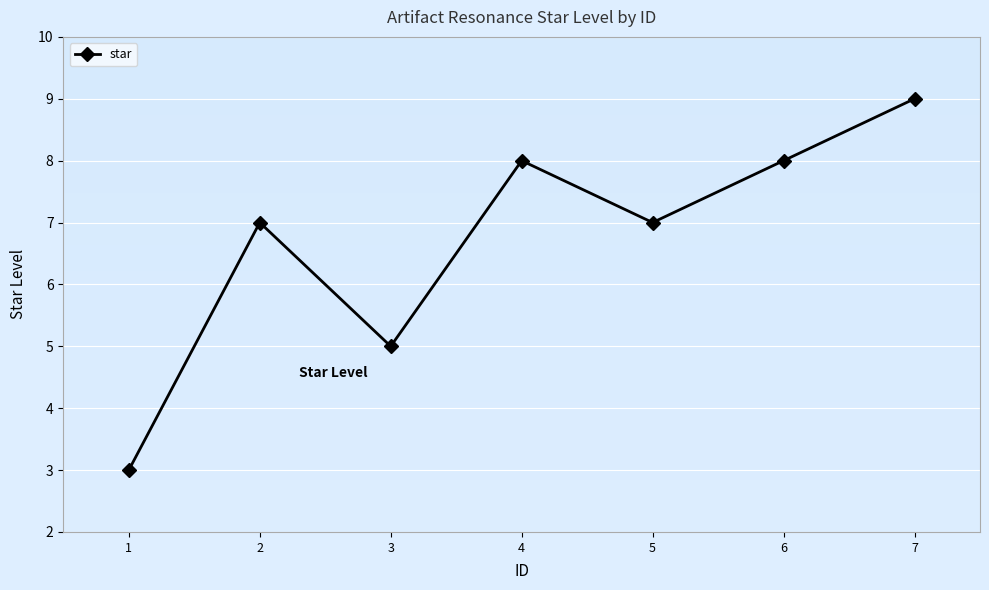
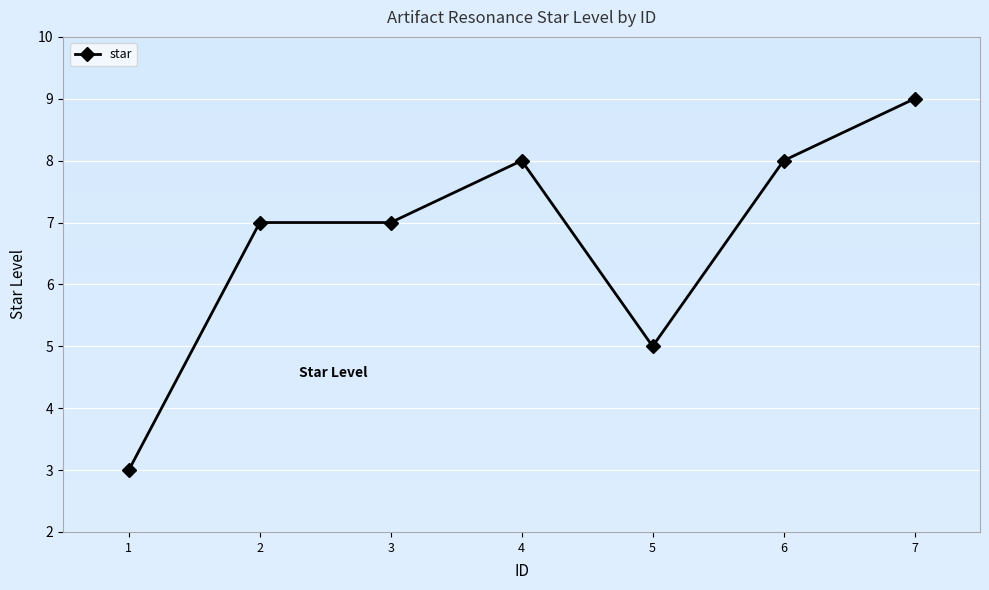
3: 5 -> 7
5: 7 -> 5
